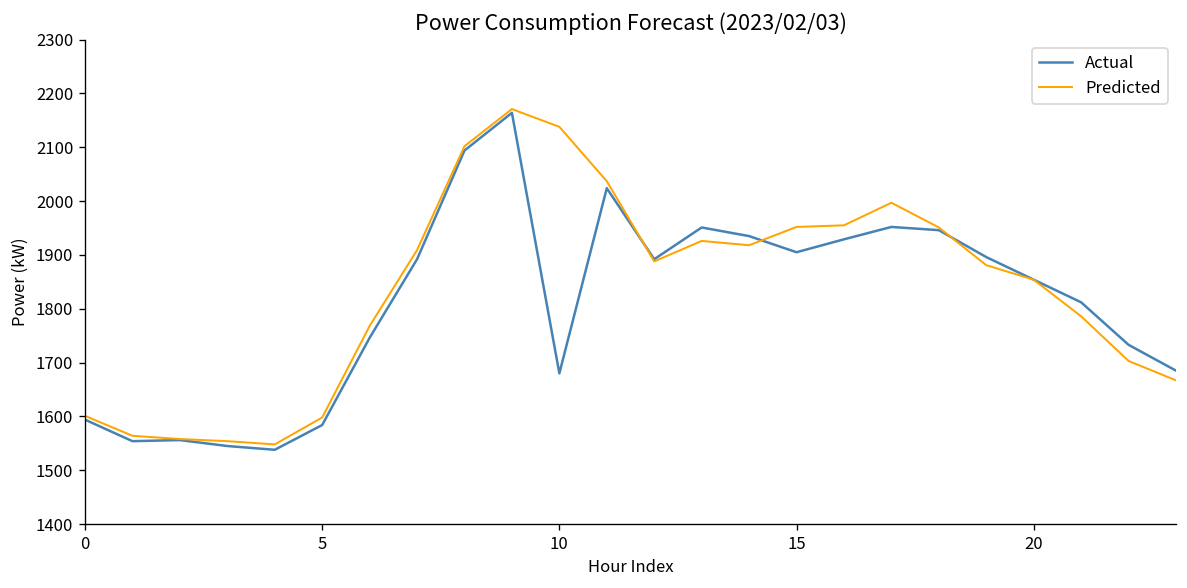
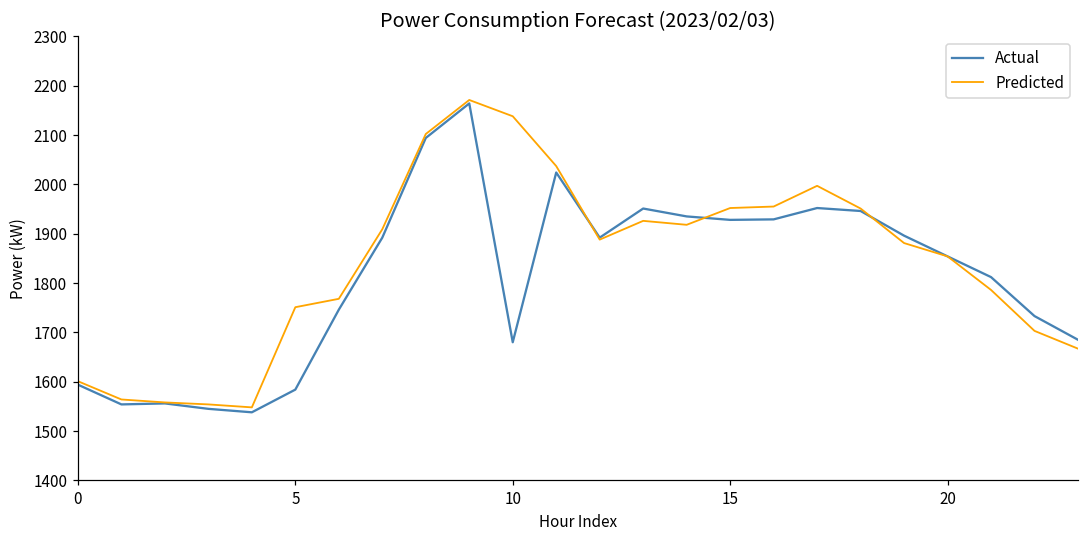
Predicted, 5: 1600 -> 1750
Actual, 15: 1910 -> 1930
